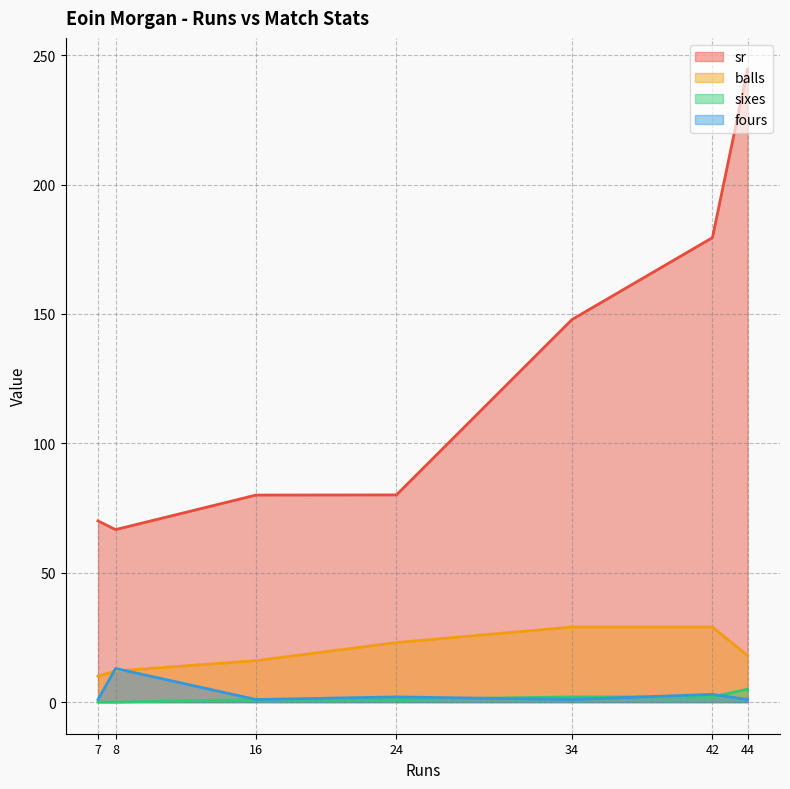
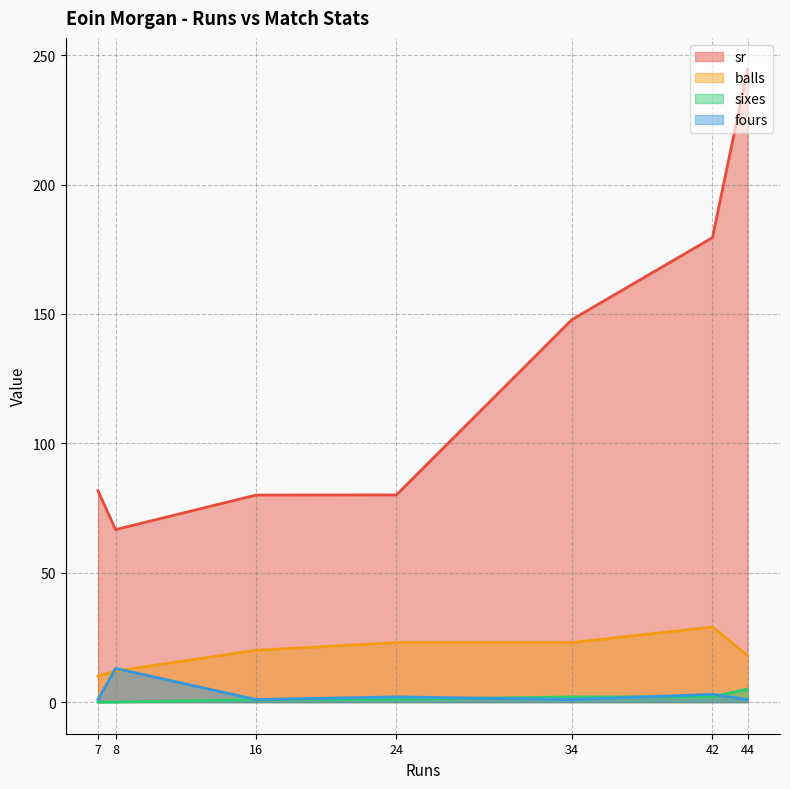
sr, 7: 70 -> 82
balls, 16: 16 -> 20
balls, 34: 29 -> 23
